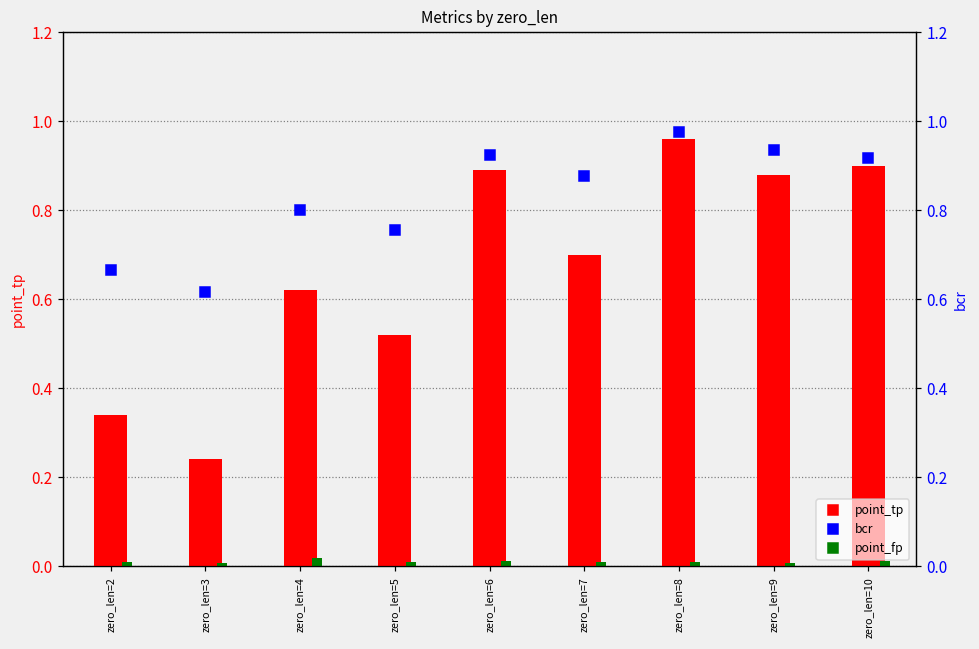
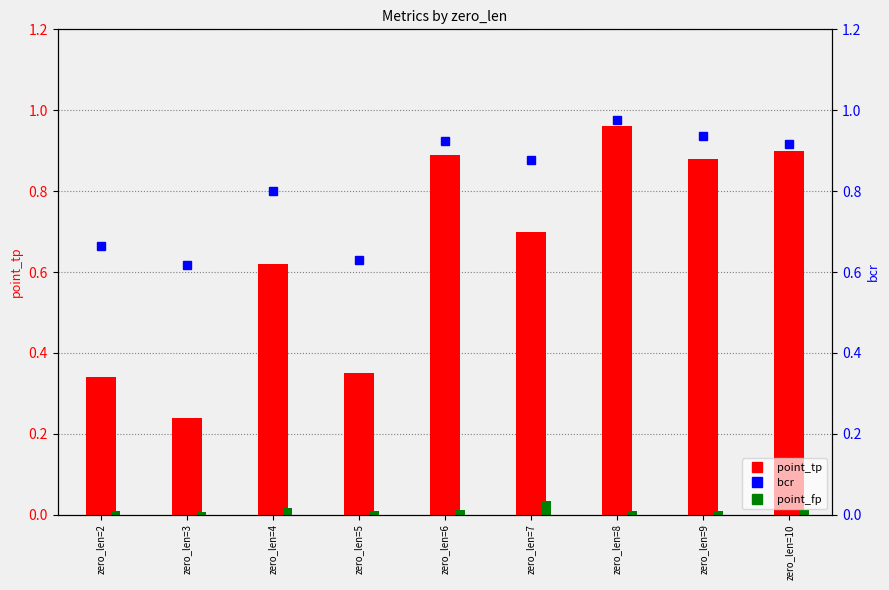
point_tp, zero_len=5: 0.52 -> 0.35
point_fp, zero_len=7: 0.01 -> 0.03
bcr, zero_len=5: 0.76 -> 0.63
